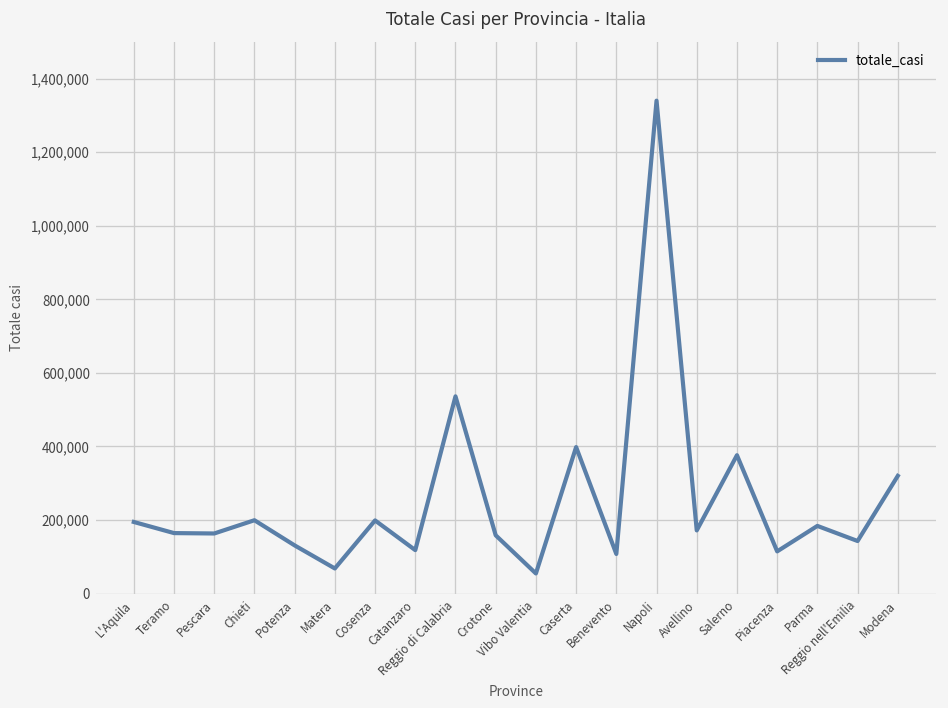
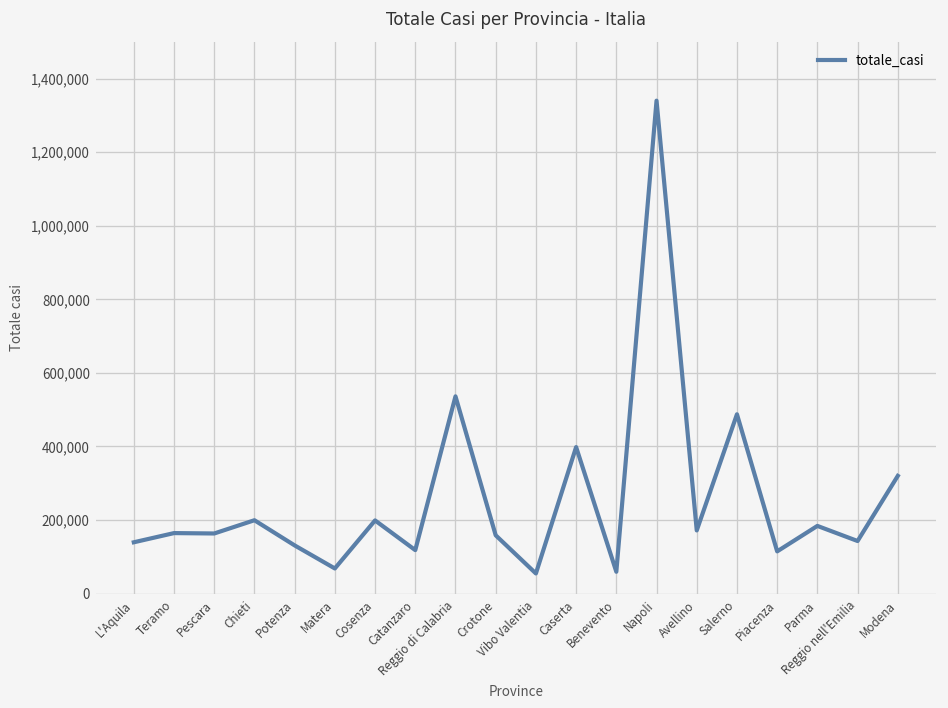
L'Aquila: 190,000 -> 140,000
Benevento: 110,000 -> 60,000
Salerno: 380,000 -> 490,000
